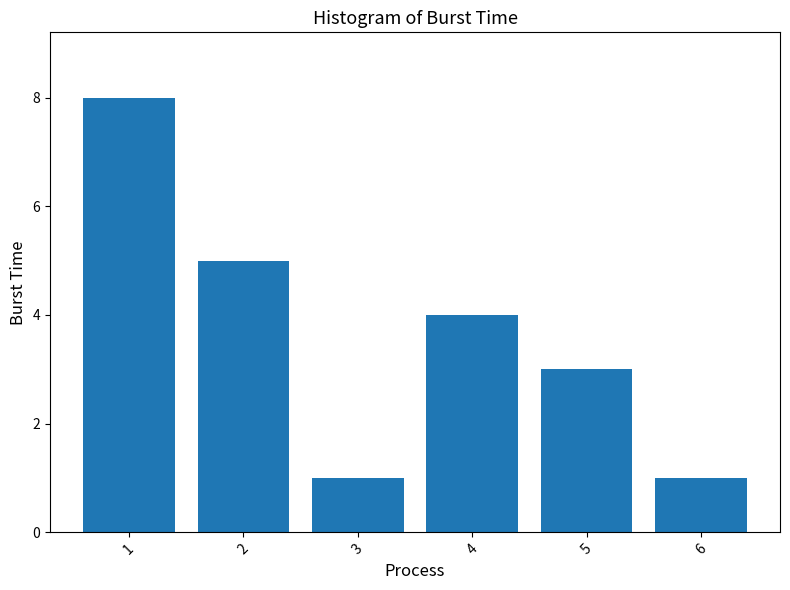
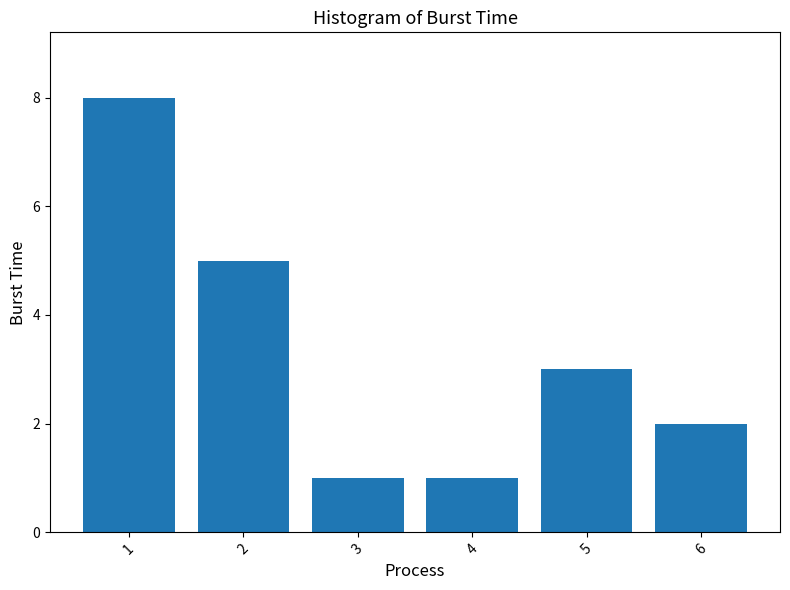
4: 4 -> 1
6: 1 -> 2
